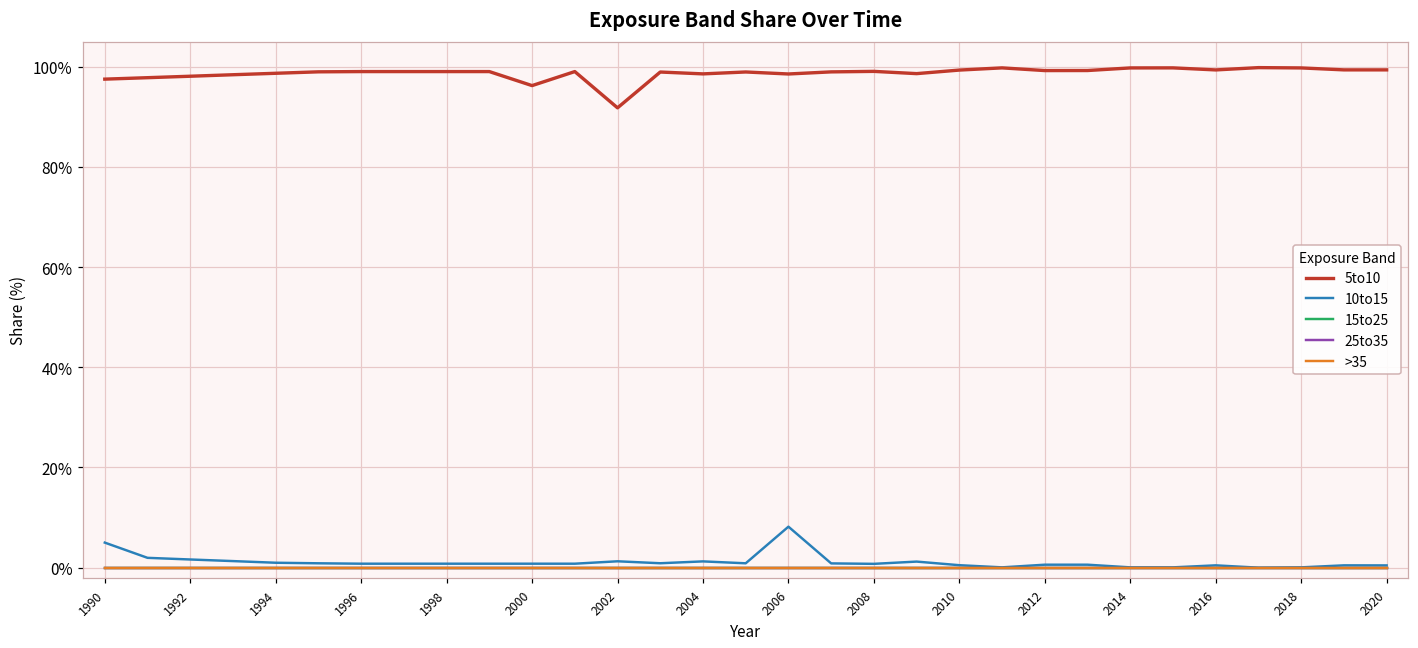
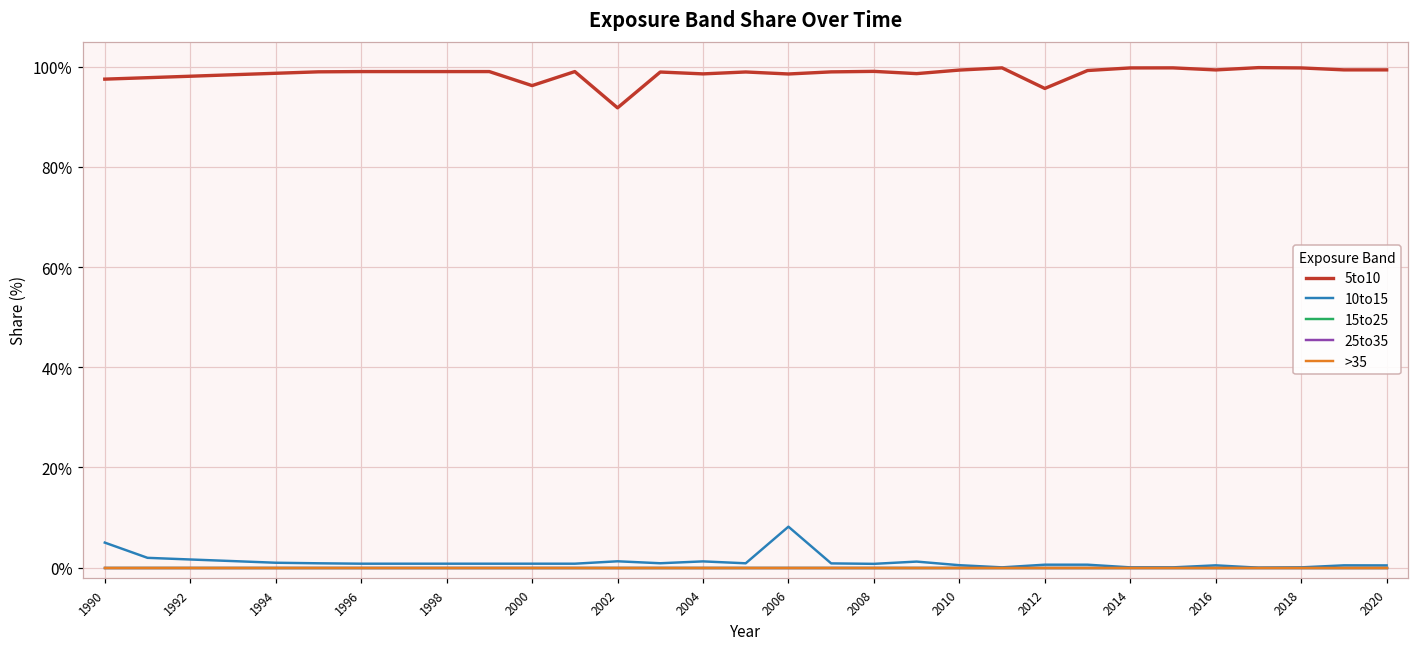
5to10, 2012: 99% -> 96%
